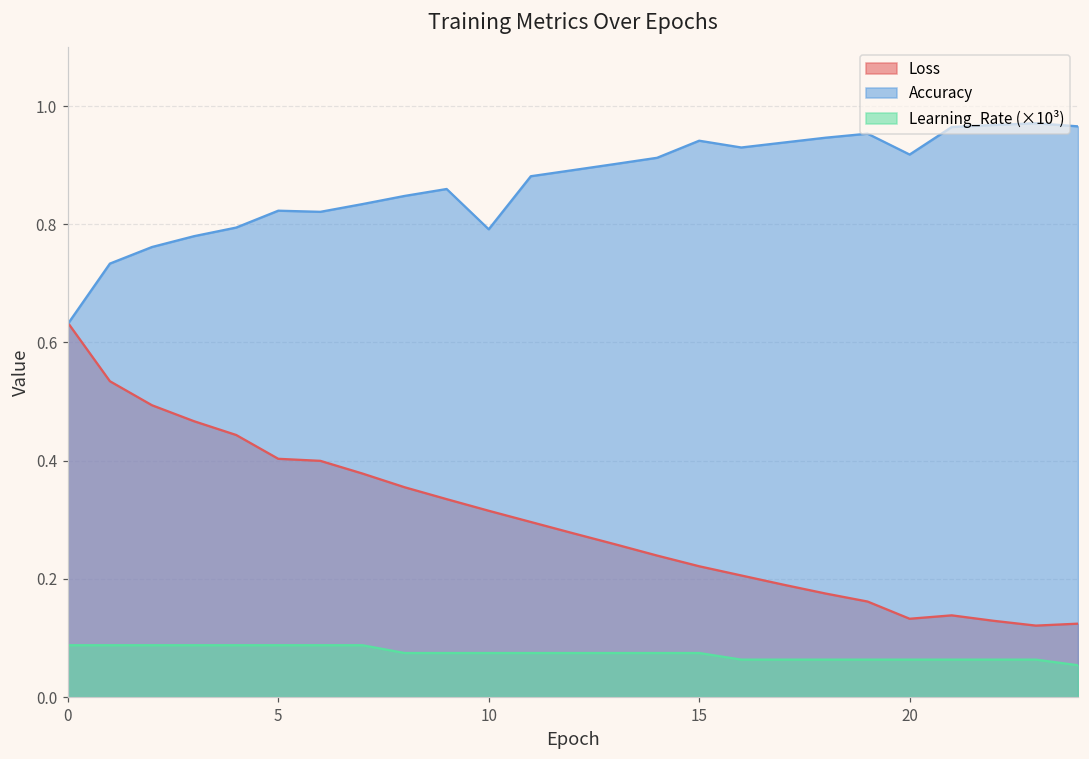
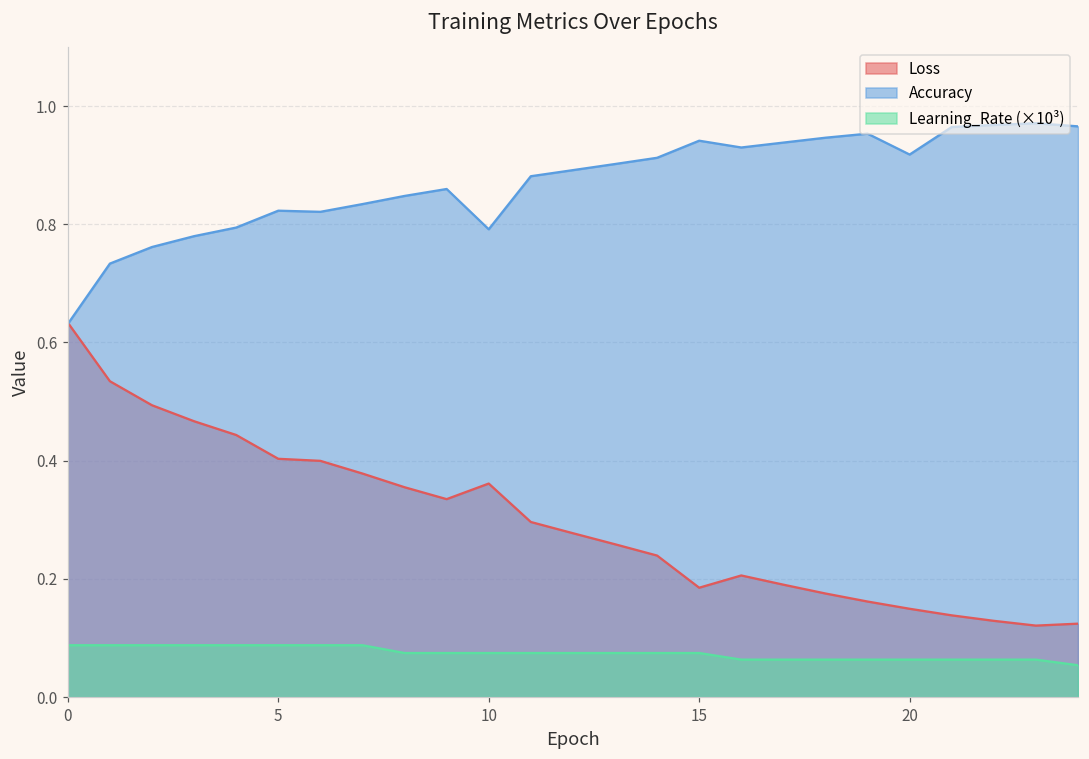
Loss, 10: 0.32 -> 0.36
Loss, 15: 0.22 -> 0.19
Loss, 20: 0.13 -> 0.15
